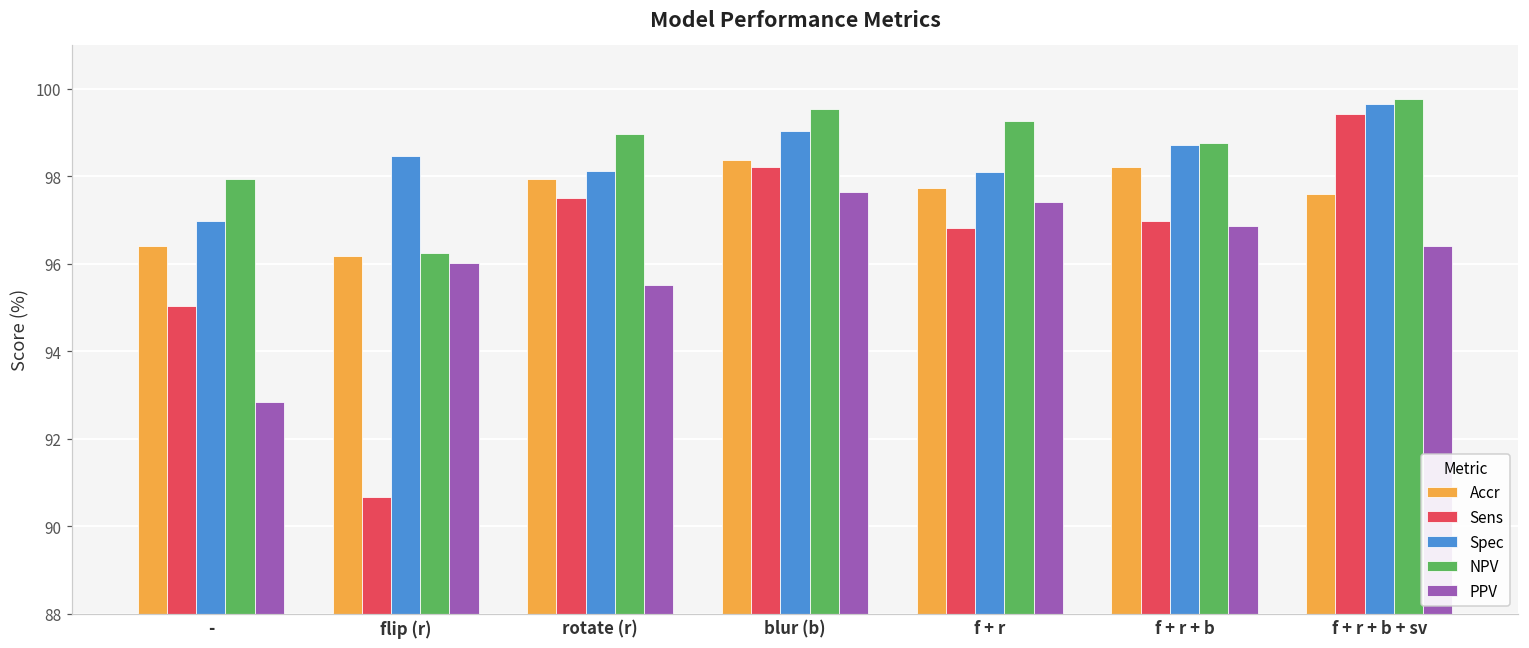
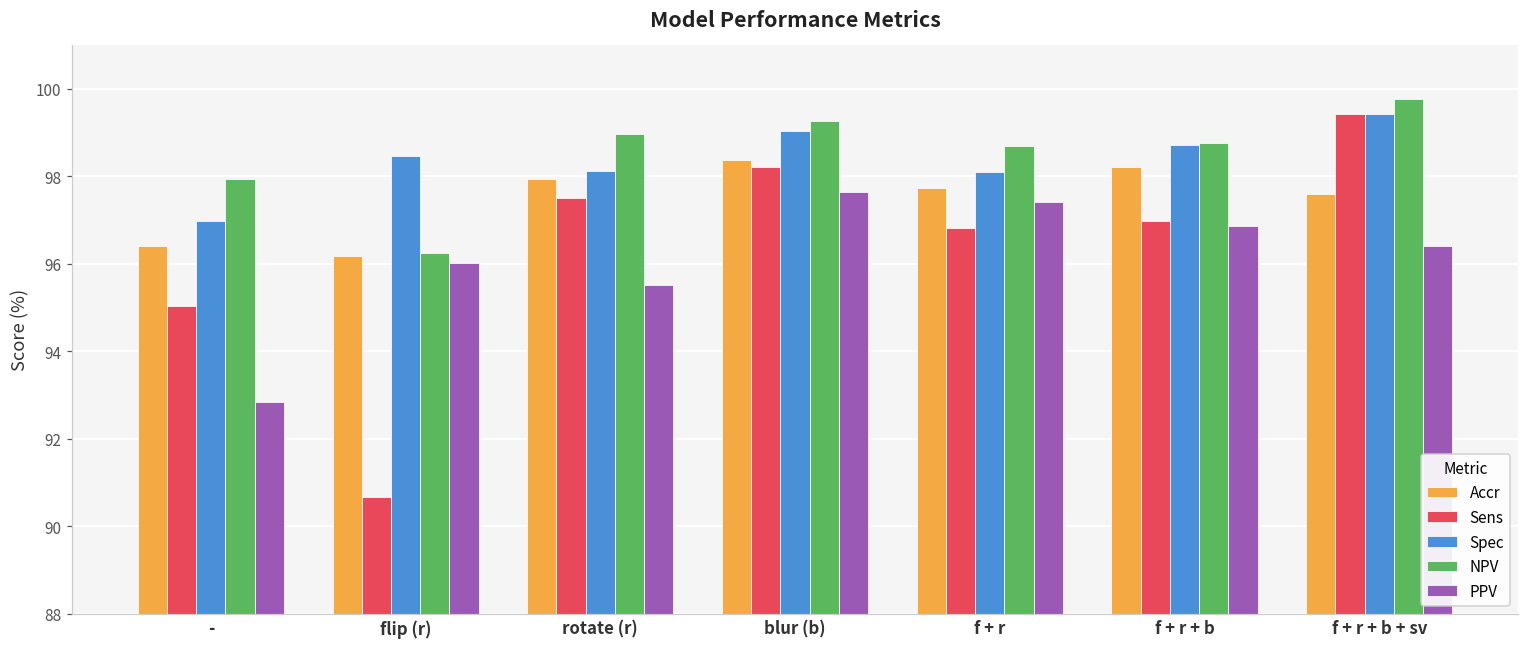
NPV, blur (b): 99.5 -> 99.3
NPV, f + r: 99.3 -> 98.7
Spec, f + r + b + sv: 99.7 -> 99.4
